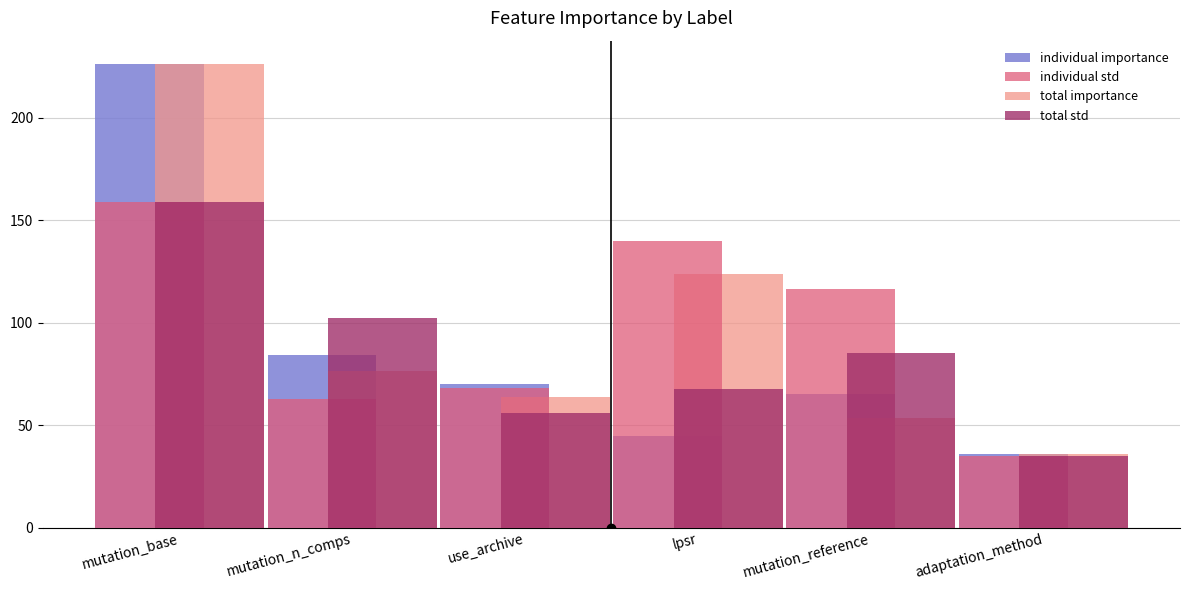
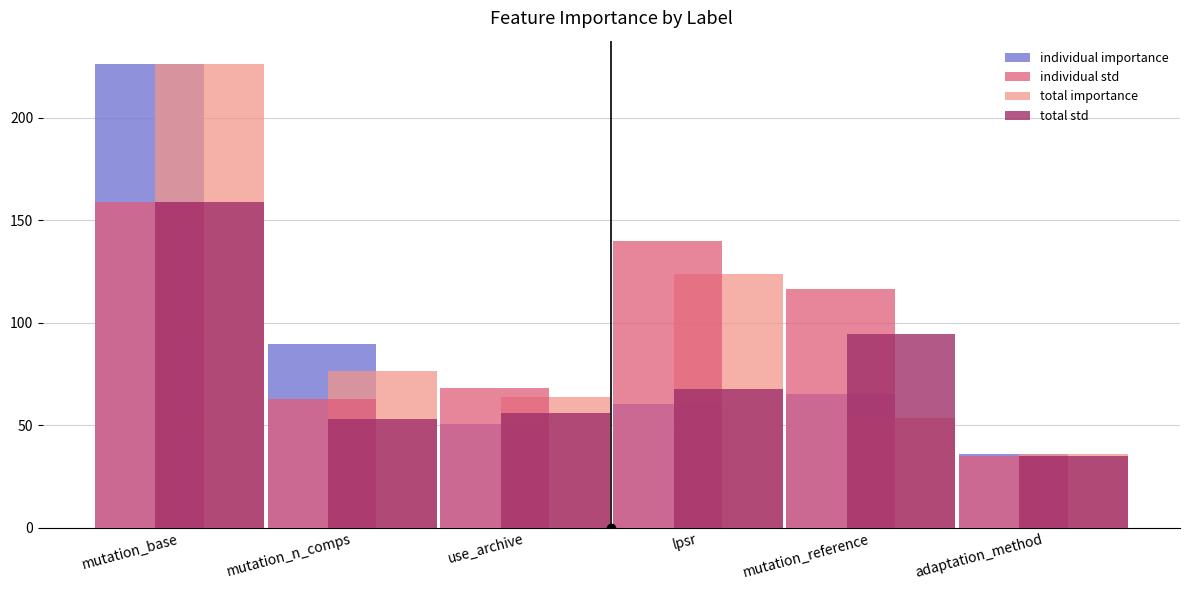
individual importance, mutation_n_comps: 84 -> 89
total std, mutation_n_comps: 102 -> 53
individual importance, use_archive: 70 -> 50
individual importance, lpsr: 45 -> 60
total std, mutation_reference: 85 -> 95
